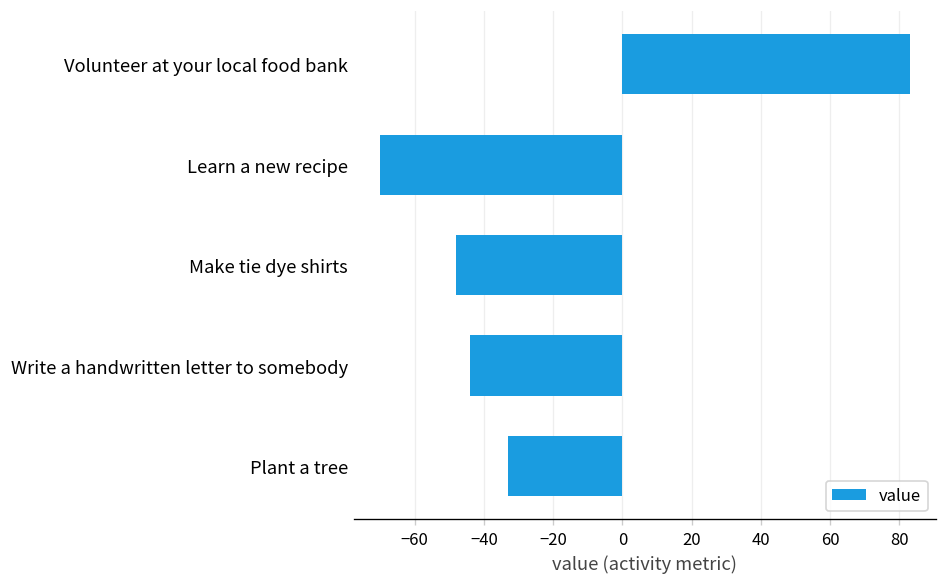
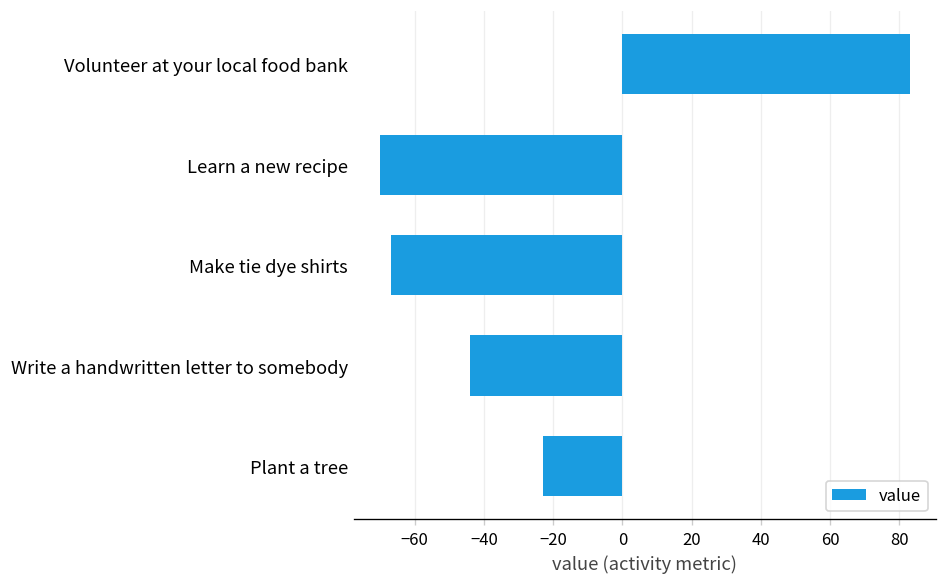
Make tie dye shirts: -48 -> -67
Plant a tree: -33 -> -23
